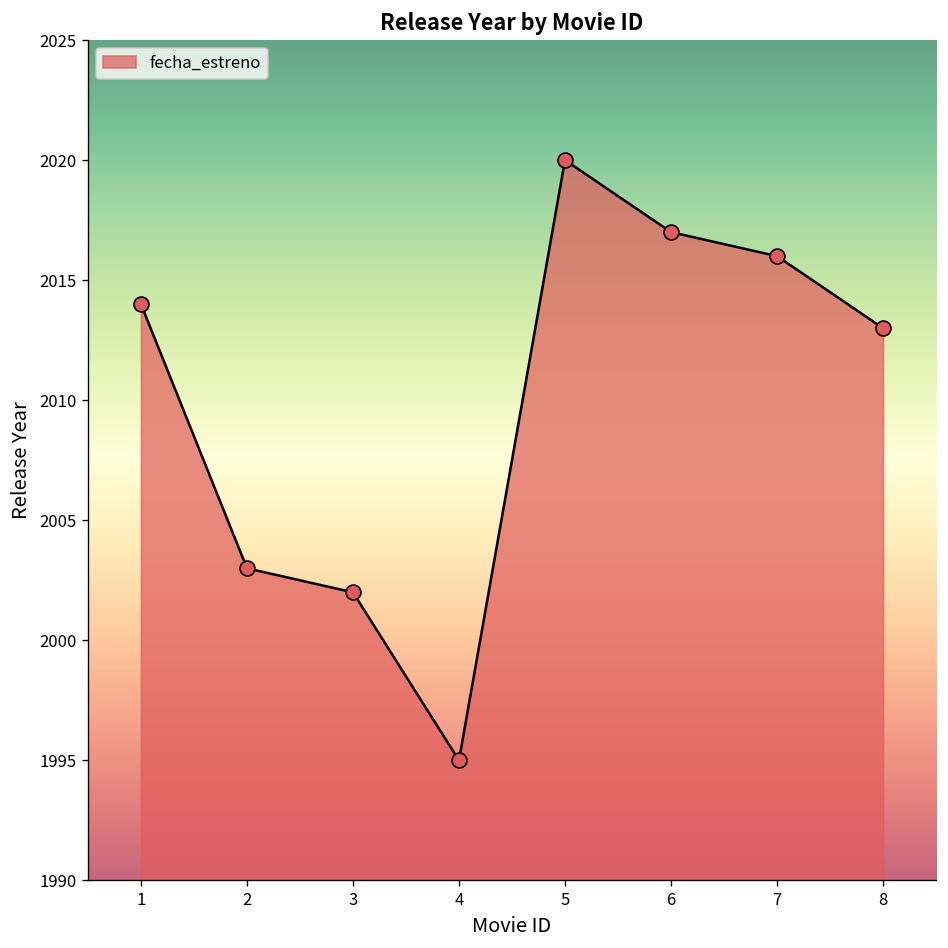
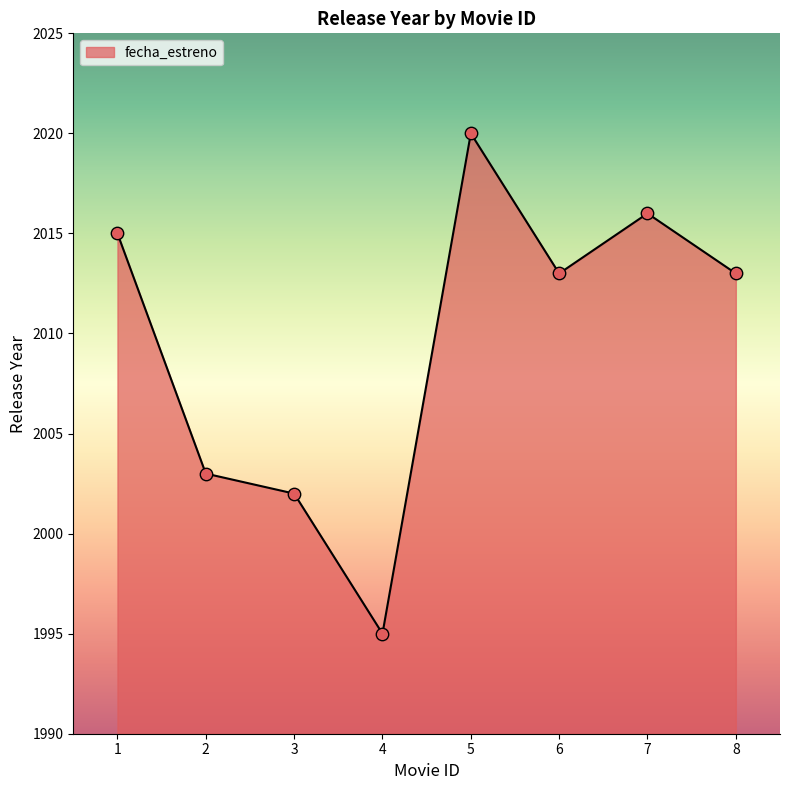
1: 2014 -> 2015
6: 2017 -> 2013
